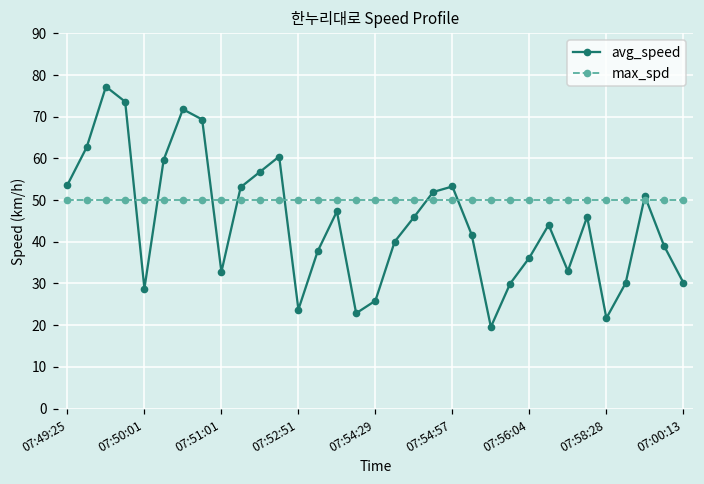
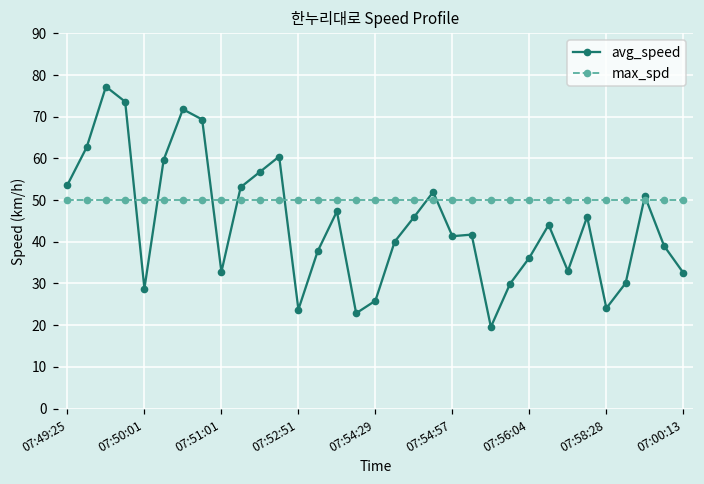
avg_speed, 07:54:57: 53 -> 41
avg_speed, 07:58:28: 22 -> 24
avg_speed, 07:00:13: 30 -> 33
